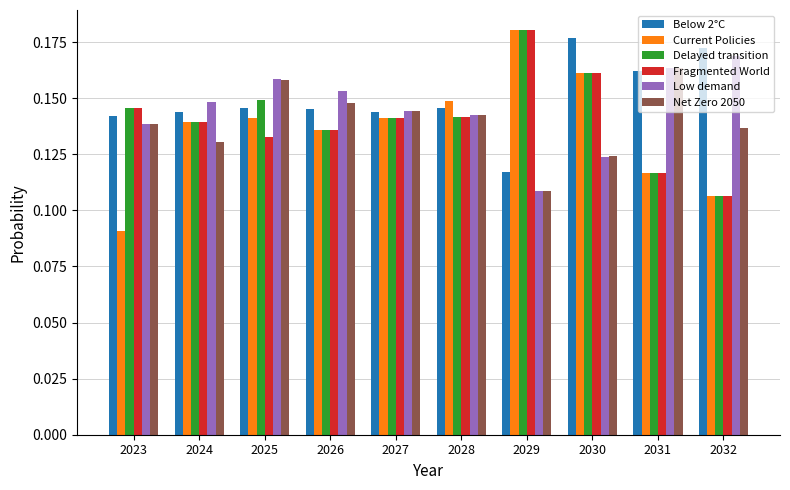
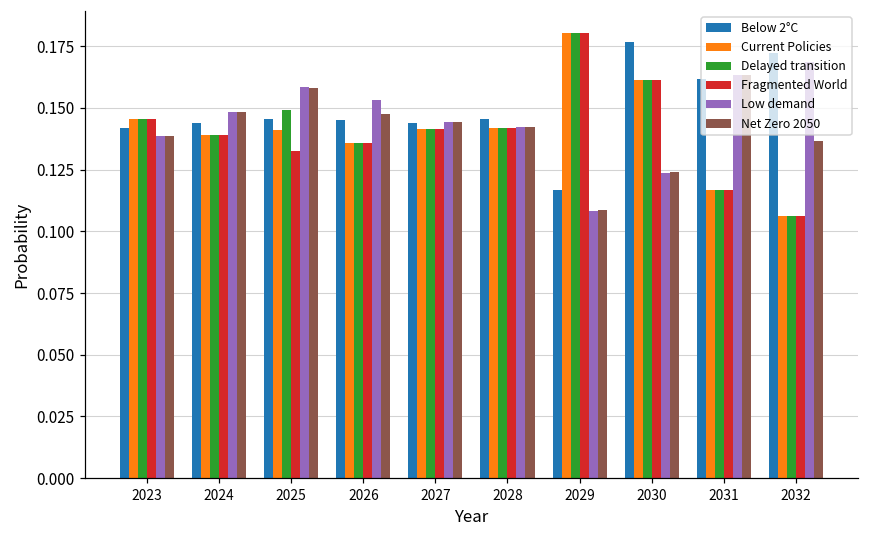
Current Policies, 2023: 0.091 -> 0.146
Net Zero 2050, 2024: 0.130 -> 0.148
Current Policies, 2028: 0.149 -> 0.142
